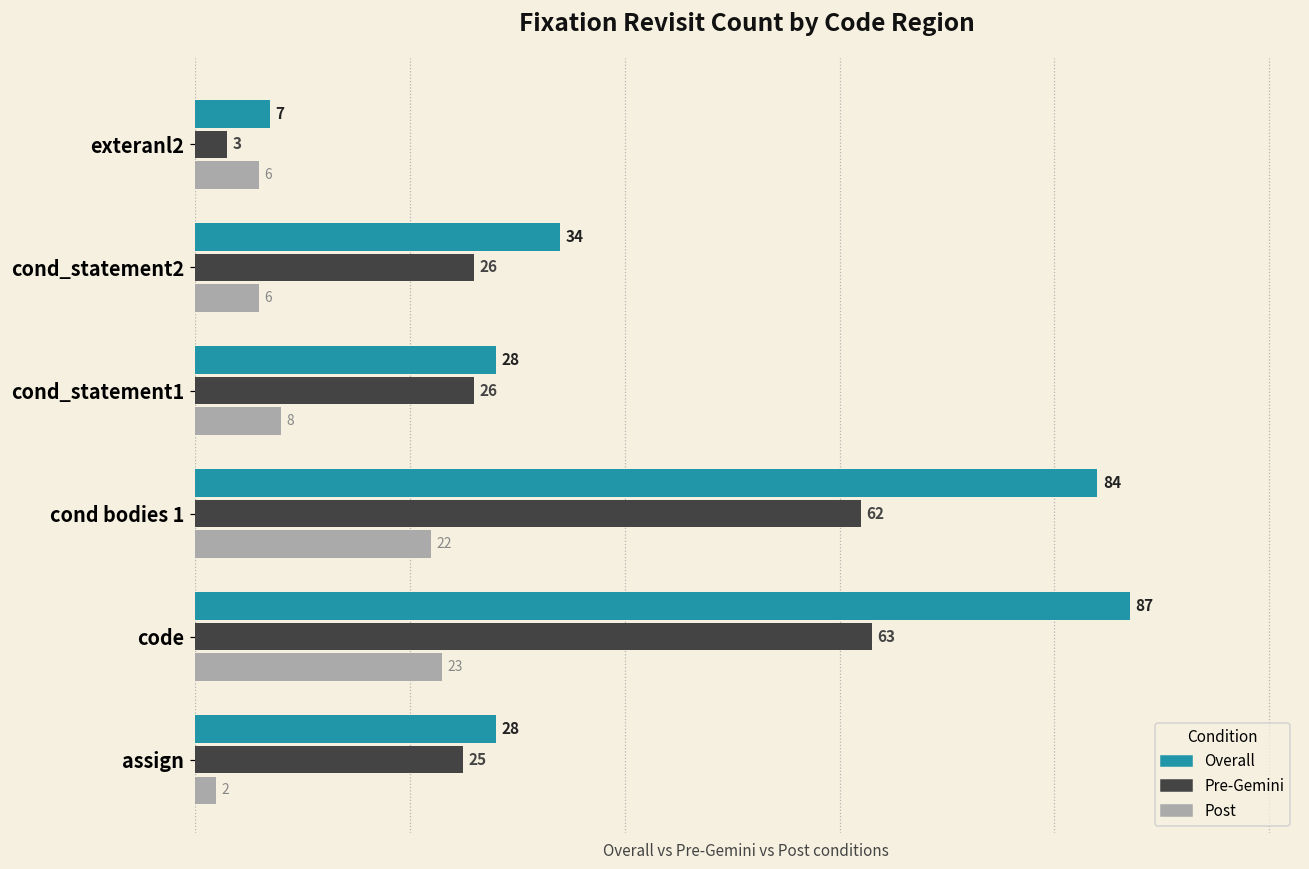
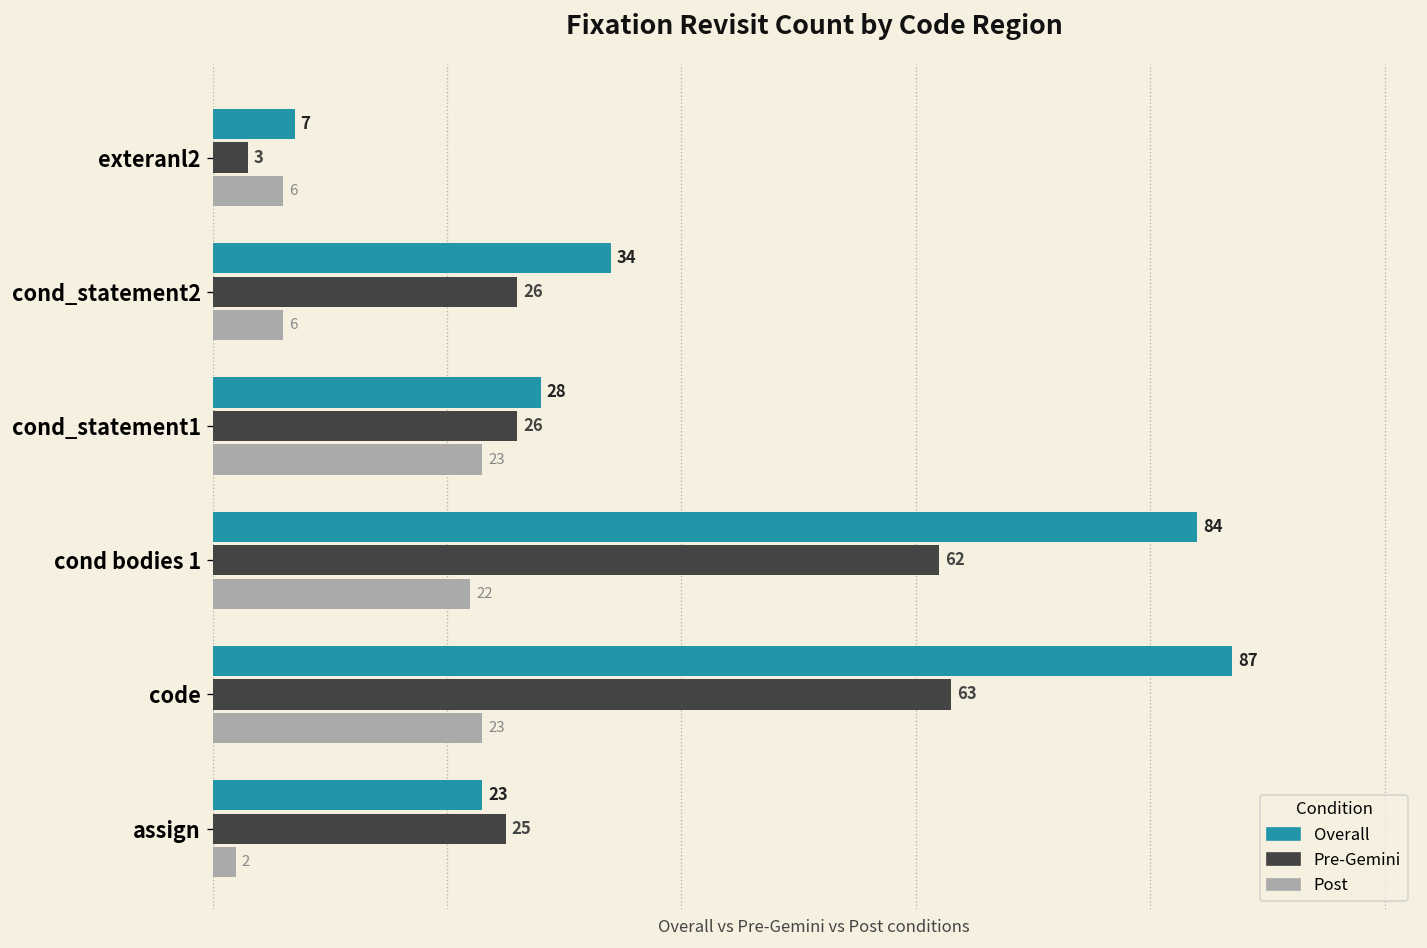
Post, cond_statement1: 8 -> 23
Overall, assign: 28 -> 23
